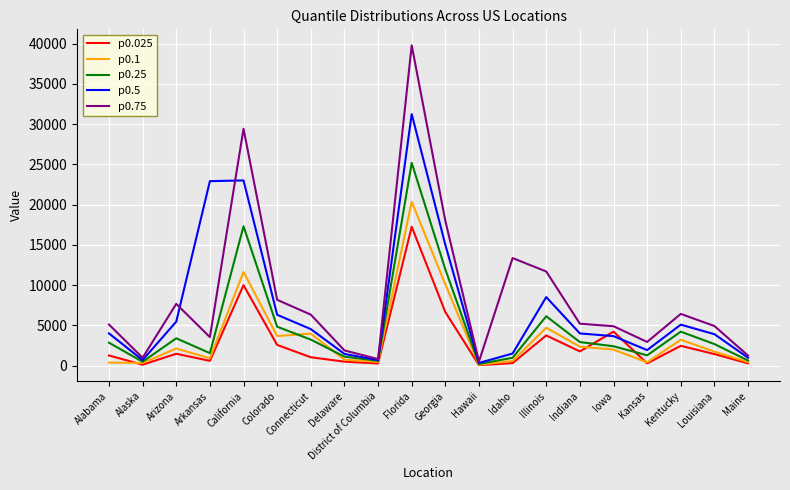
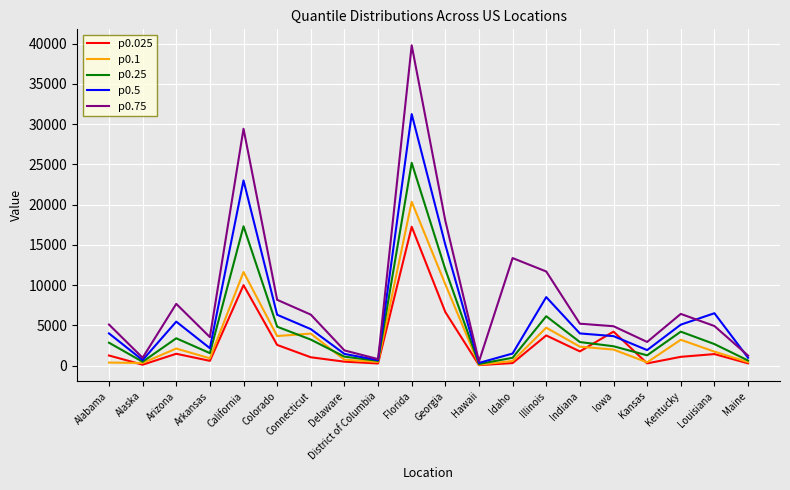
p0.5, Arkansas: 23000 -> 2000
p0.025, Kentucky: 2000 -> 1000
p0.5, Louisiana: 4000 -> 7000
